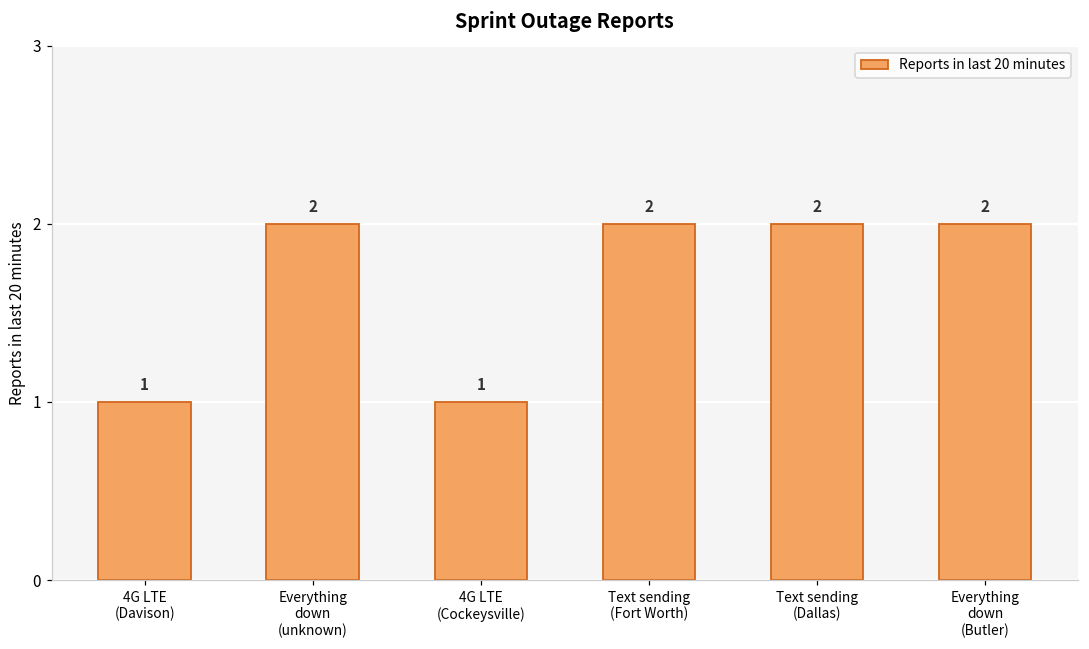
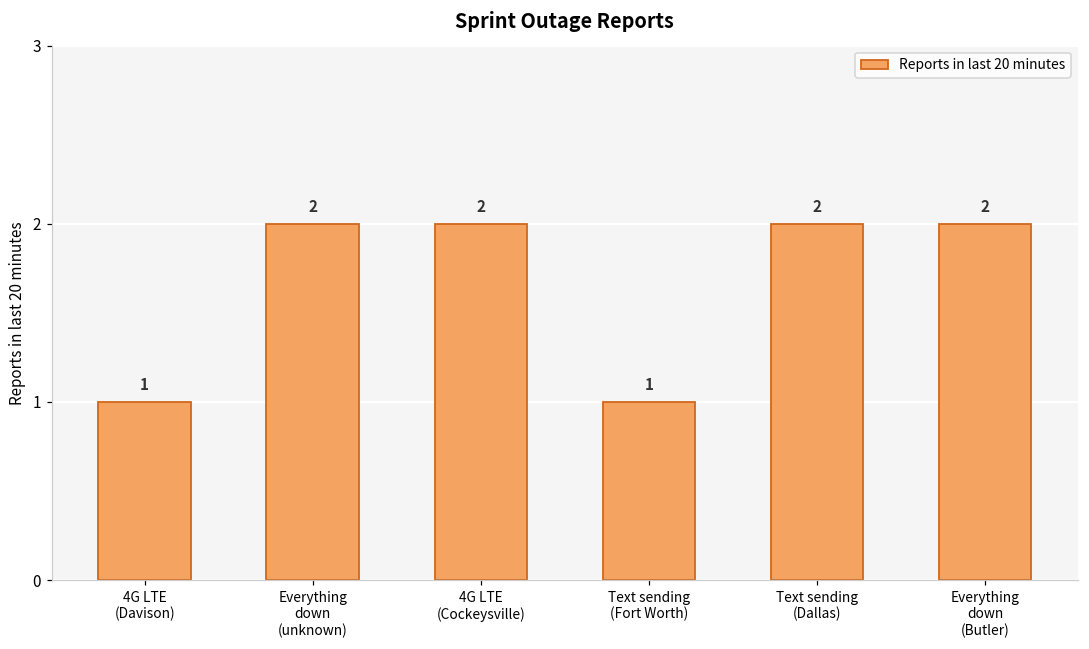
4G LTE (Cockeysville): 1 -> 2
Text sending (Fort Worth): 2 -> 1
